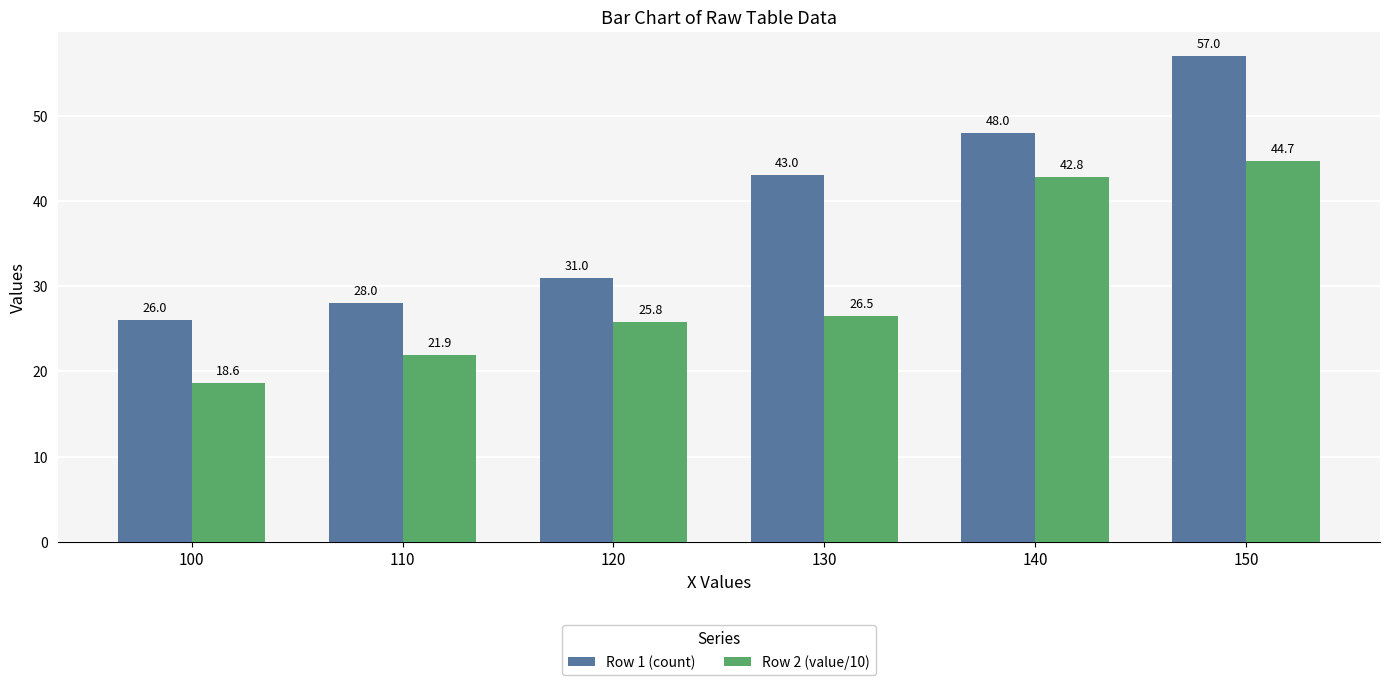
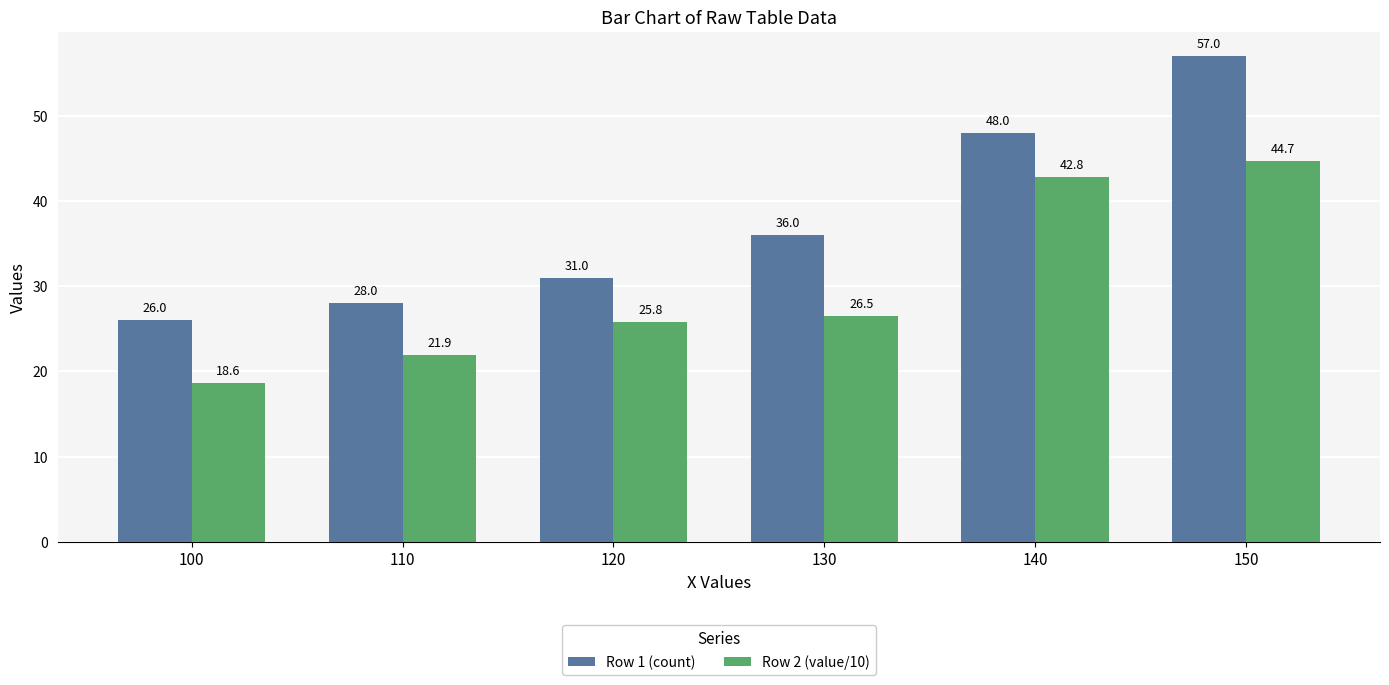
Row 1 (count), 130: 43.0 -> 36.0
